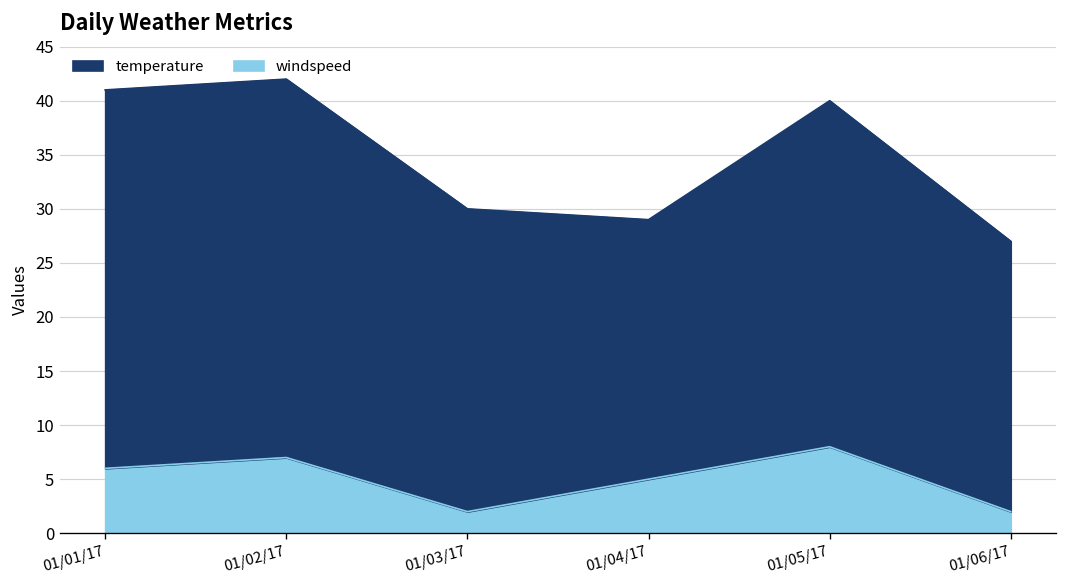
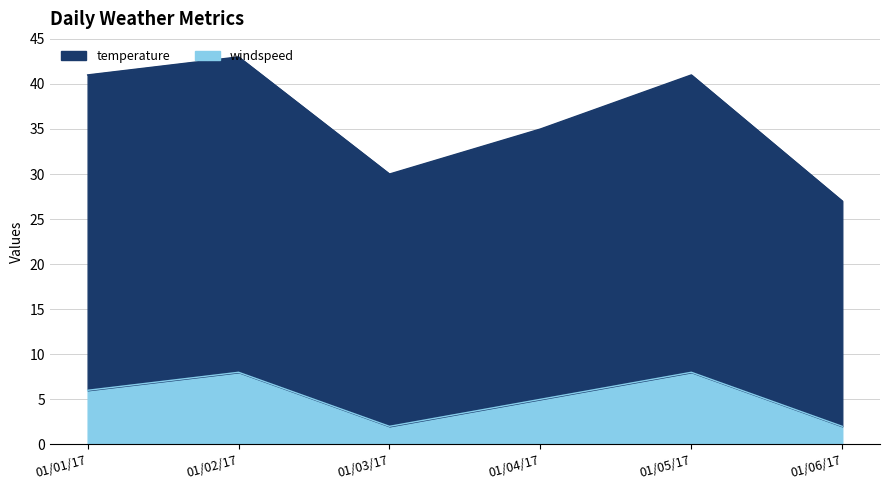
windspeed, 01/02/17: 7 -> 8
temperature, 01/04/17: 24 -> 30
temperature, 01/05/17: 32 -> 33
